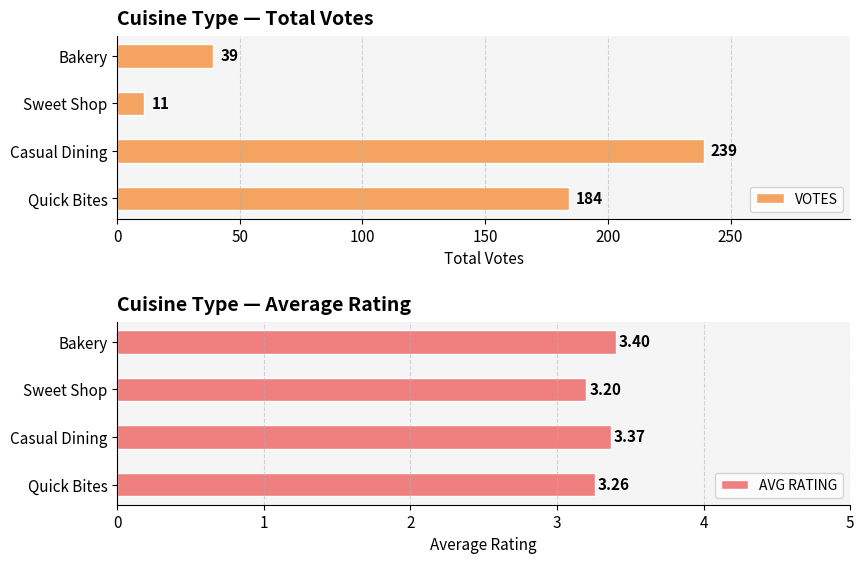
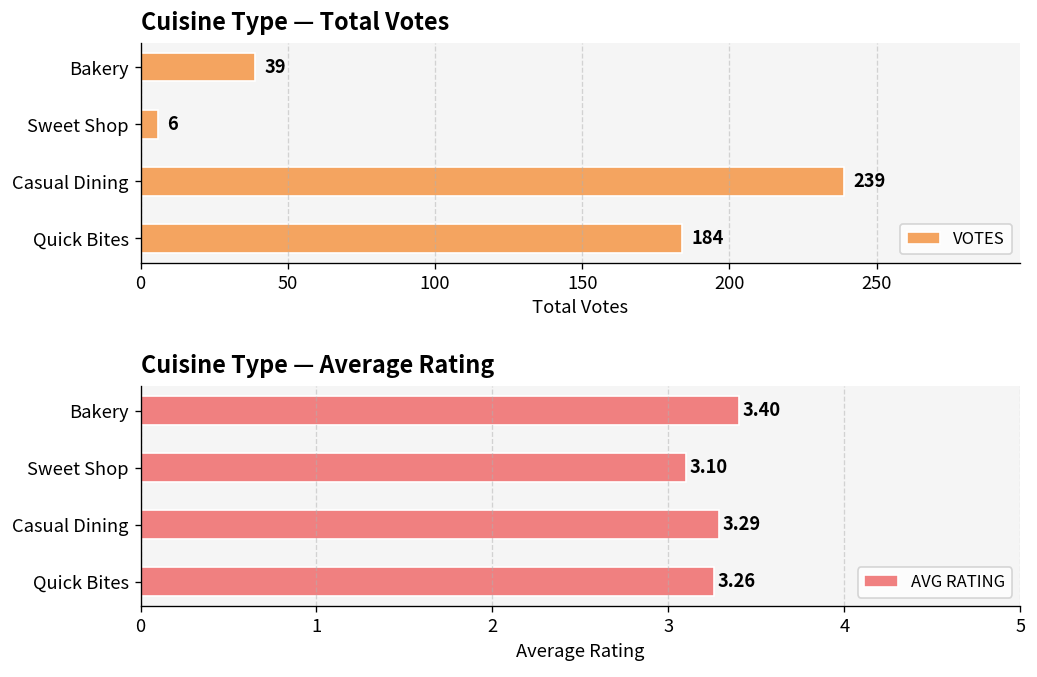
Cuisine Type — Total Votes, Sweet Shop: 11 -> 6
Cuisine Type — Average Rating, Sweet Shop: 3.20 -> 3.10
Cuisine Type — Average Rating, Casual Dining: 3.37 -> 3.29
